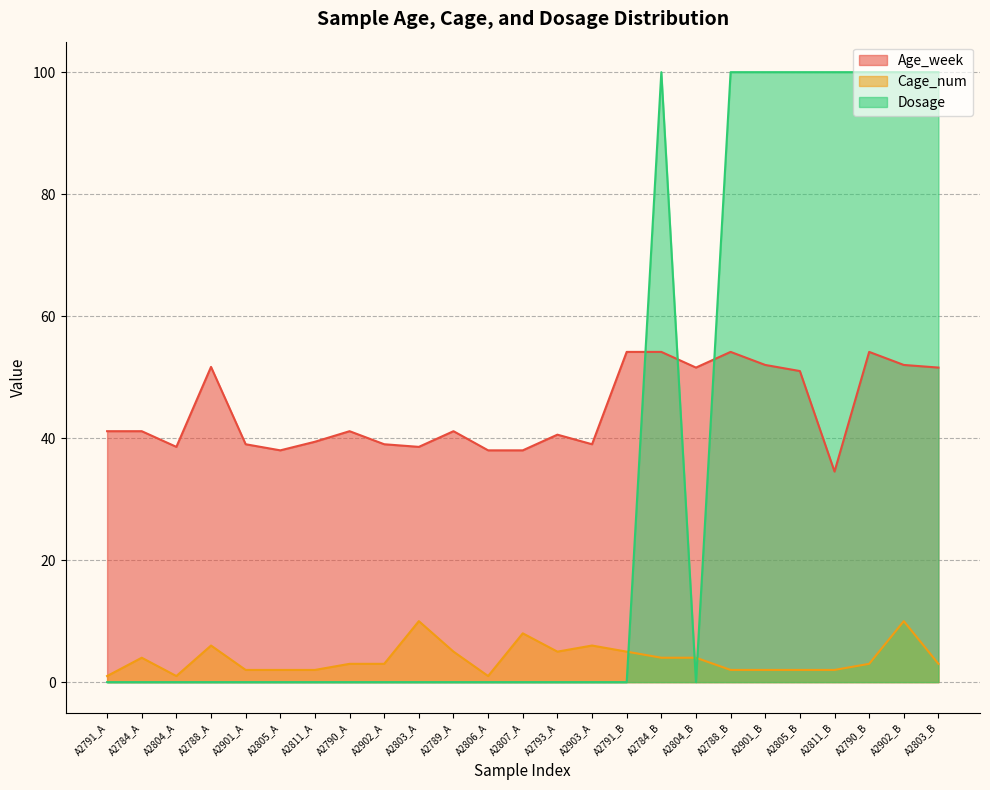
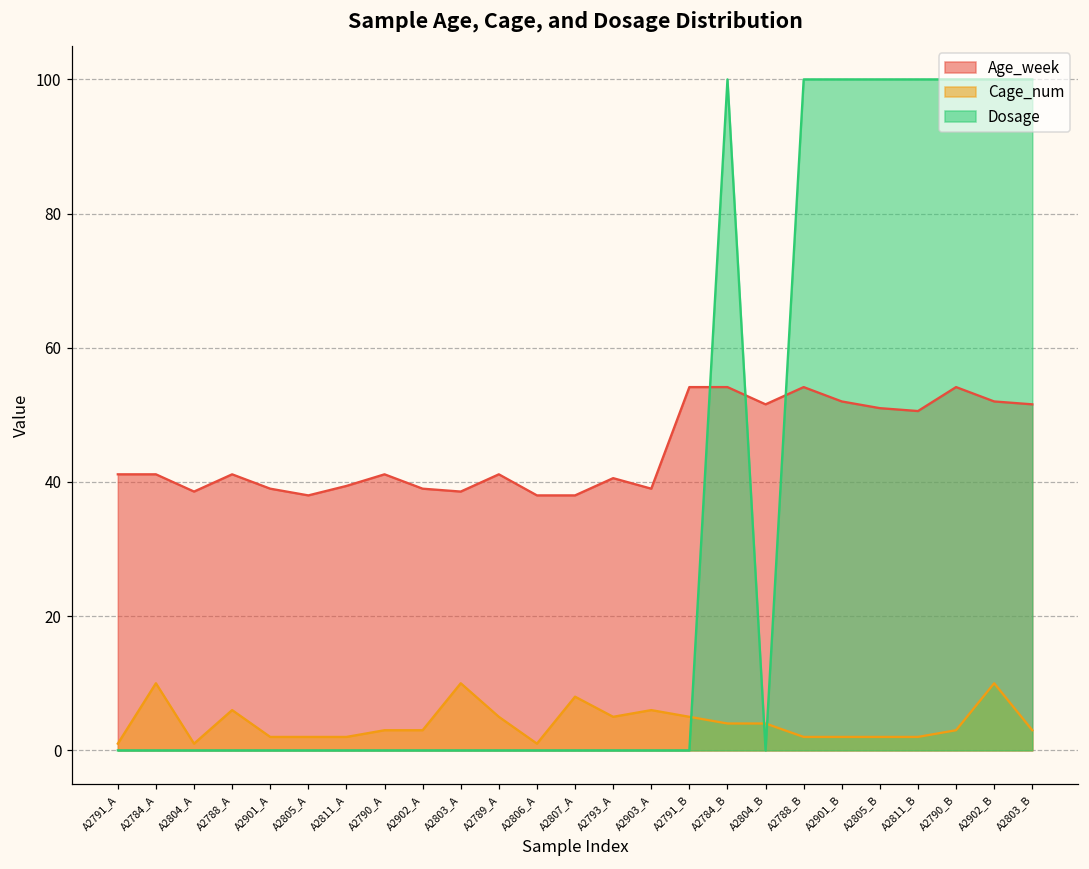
Cage_num, A2784_A: 4 -> 10
Age_week, A2788_A: 52 -> 41
Age_week, A2811_B: 35 -> 51
